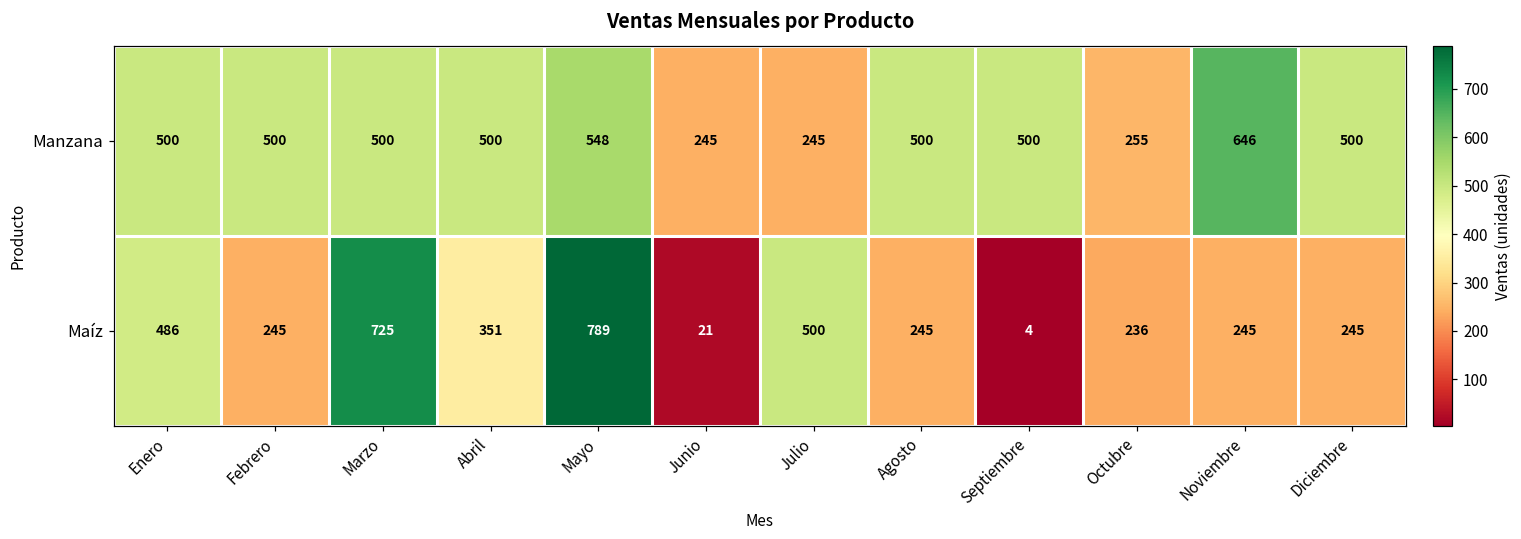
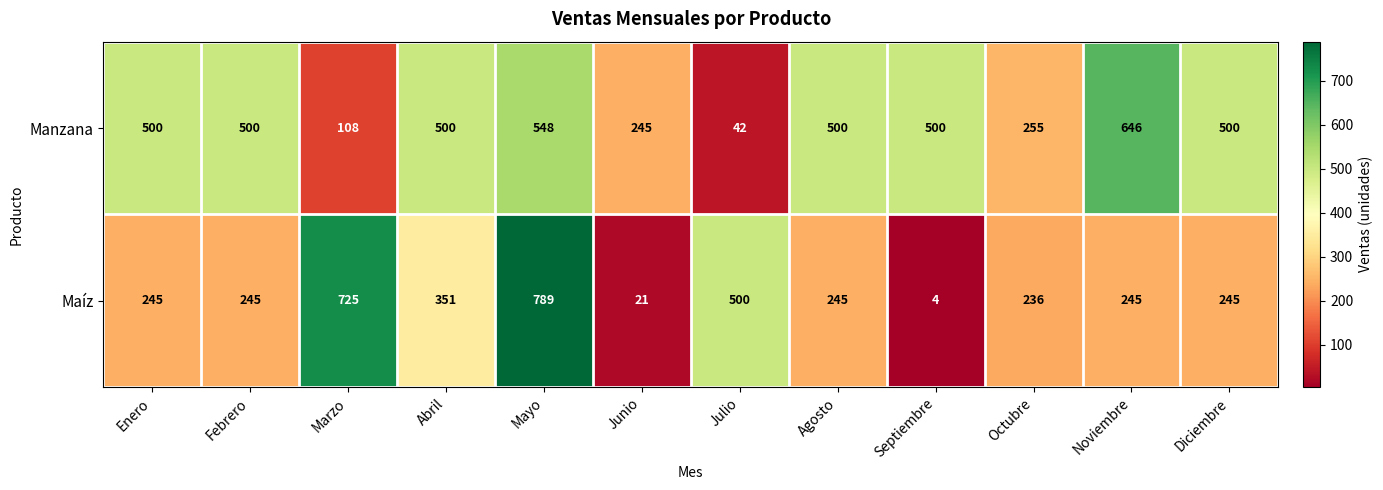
Manzana, Marzo: 500 -> 108
Manzana, Julio: 245 -> 42
Maíz, Enero: 486 -> 245
